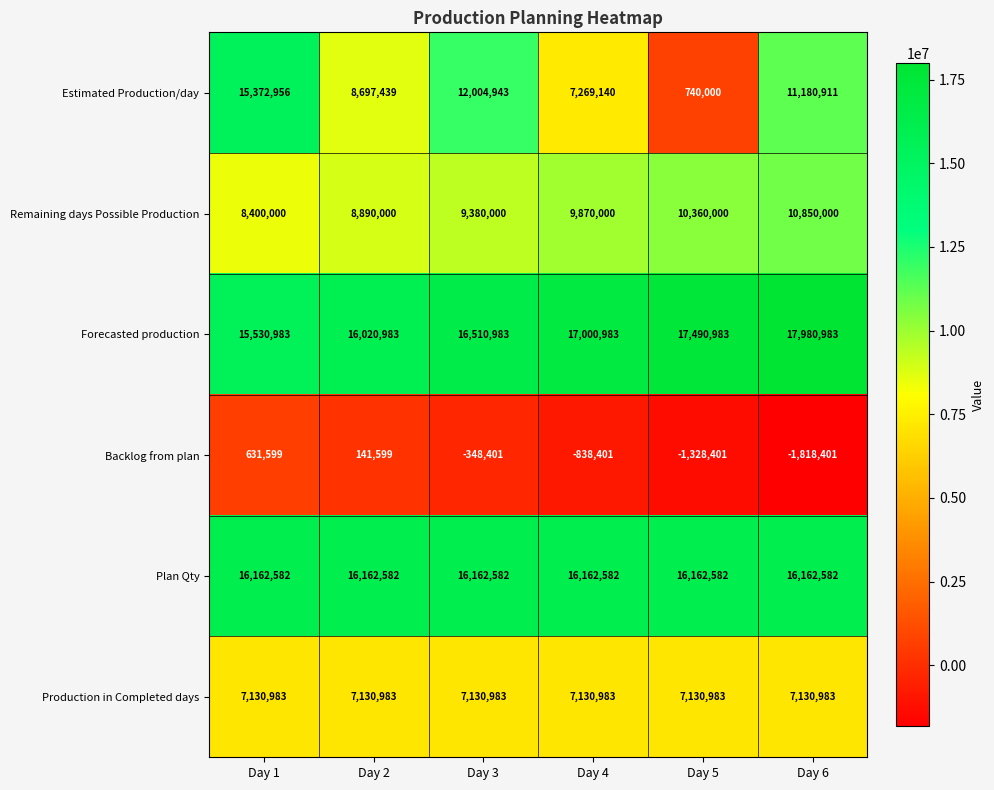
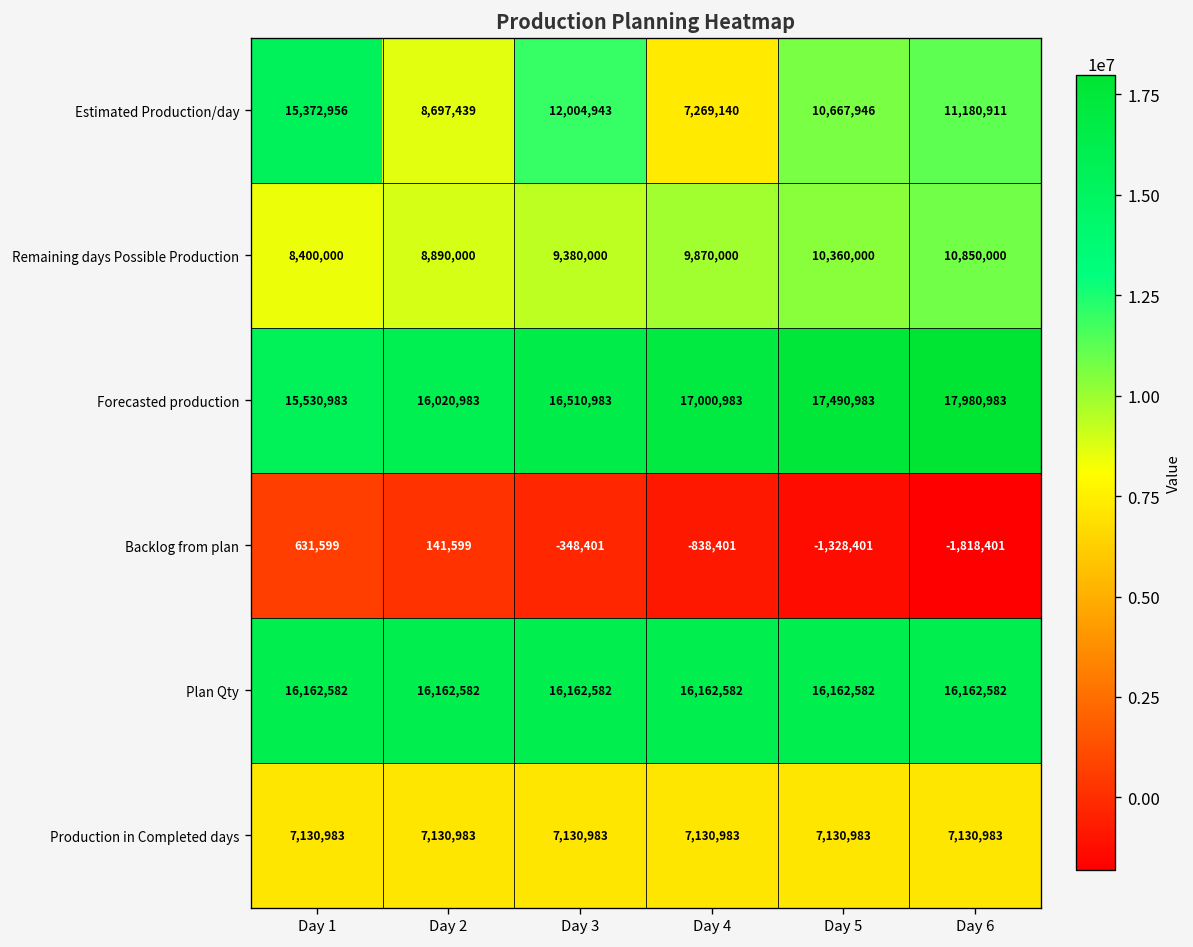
Estimated Production/day, Day 5: 740,000 -> 10,667,946
